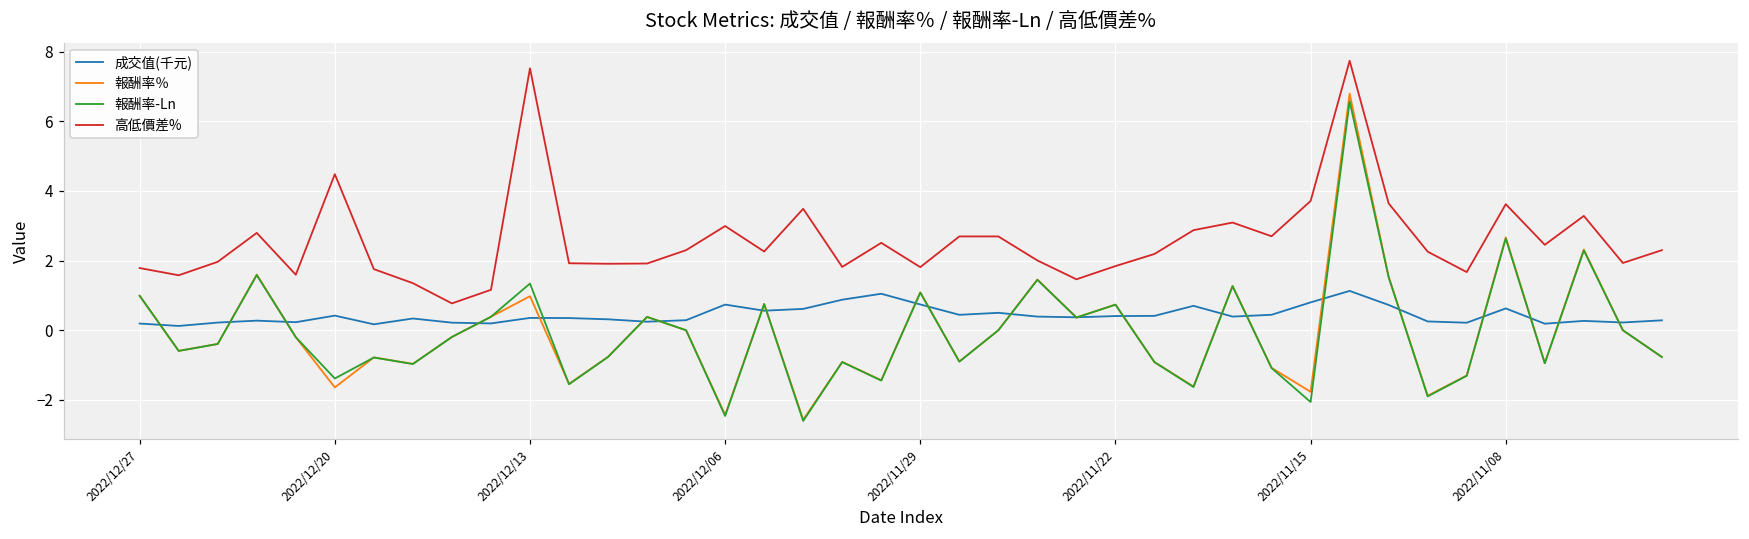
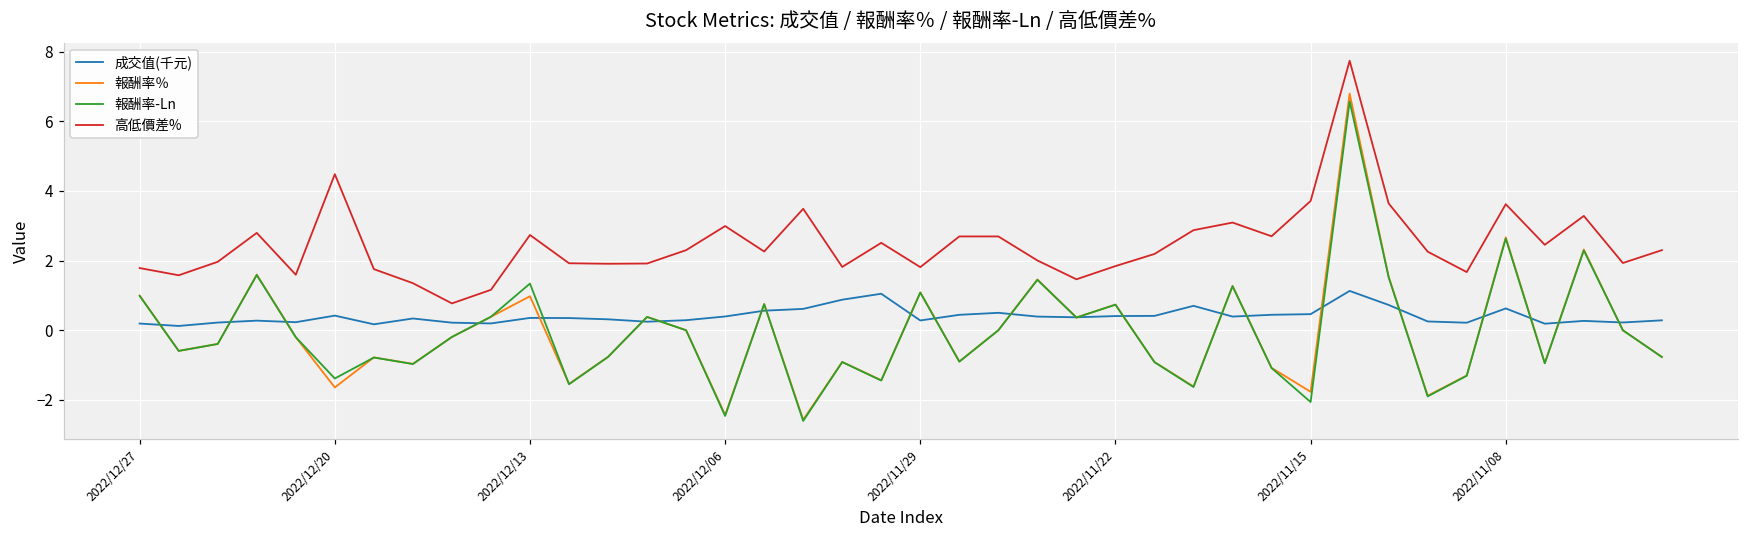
高低價差%, 2022/12/13: 7.5 -> 2.7
成交值(千元), 2022/12/06: 0.7 -> 0.4
成交值(千元), 2022/11/29: 0.7 -> 0.3
成交值(千元), 2022/11/15: 0.8 -> 0.5
